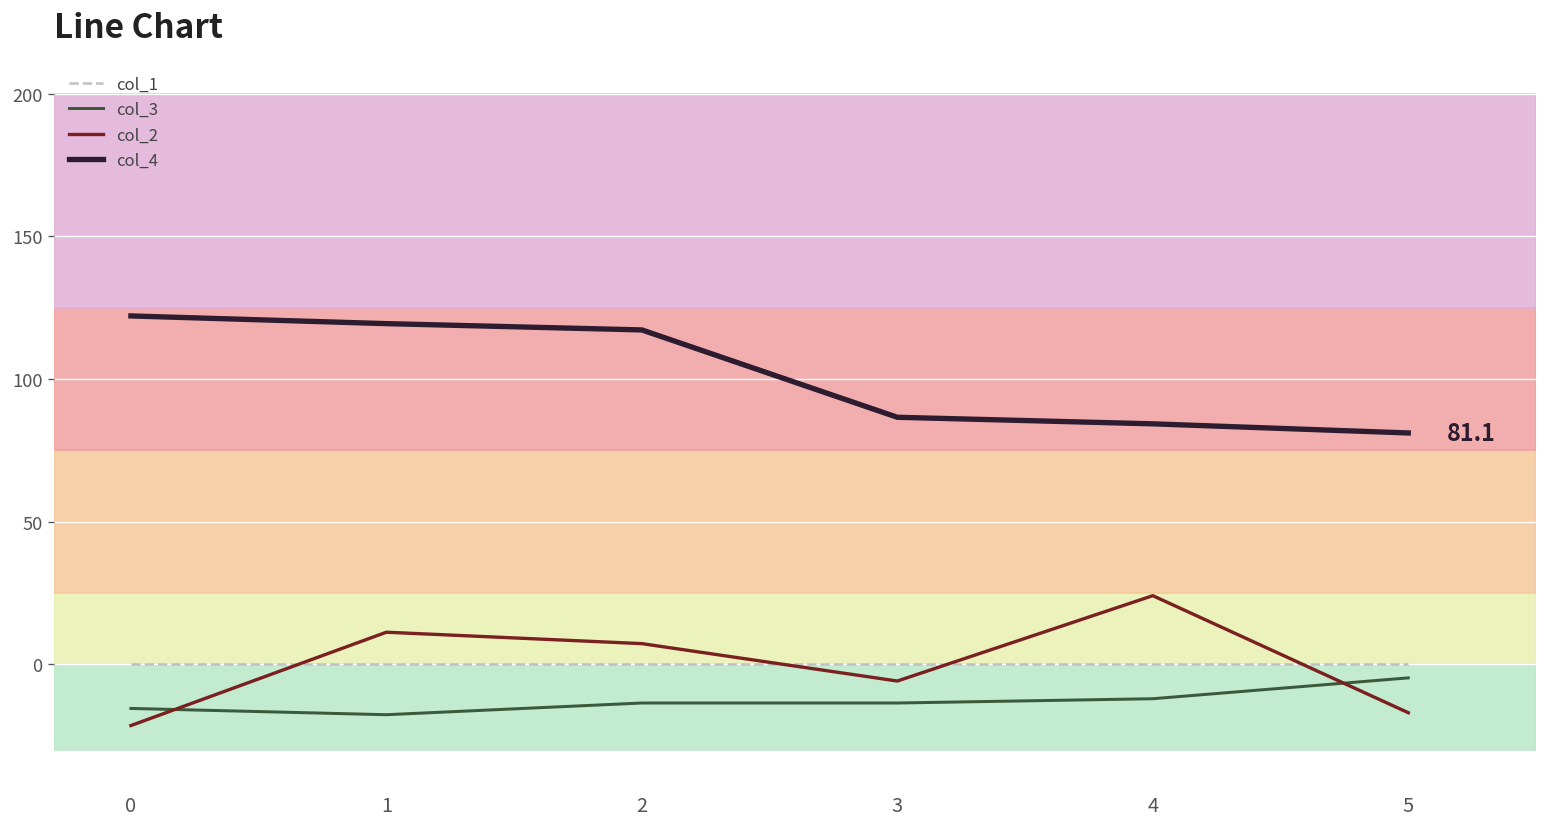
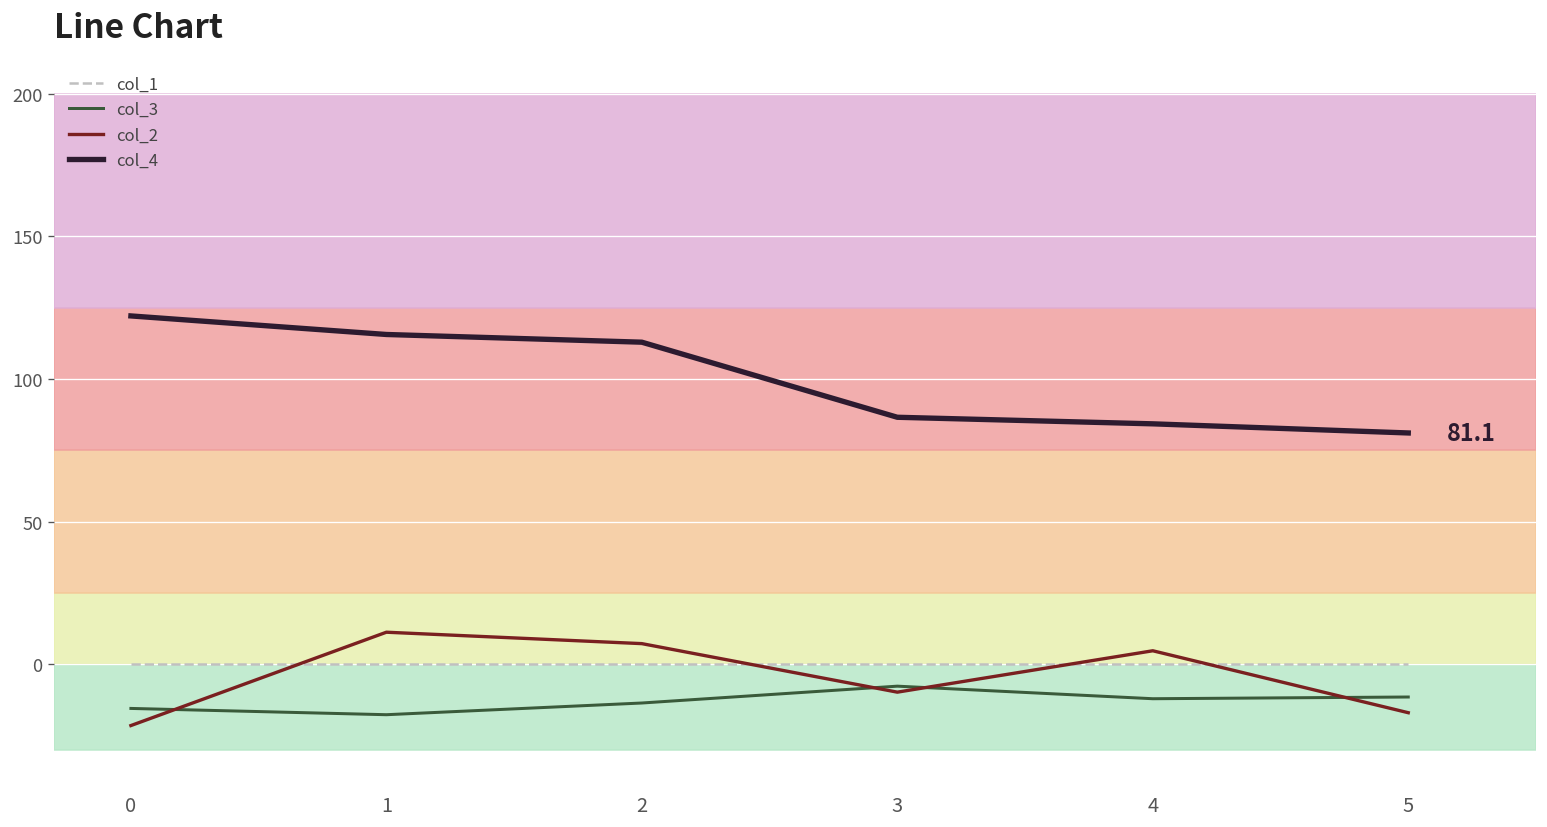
col_4, 1: 119 -> 116
col_4, 2: 117 -> 113
col_3, 3: -14 -> -8
col_2, 3: -6 -> -10
col_2, 4: 24 -> 5
col_3, 5: -5 -> -11
